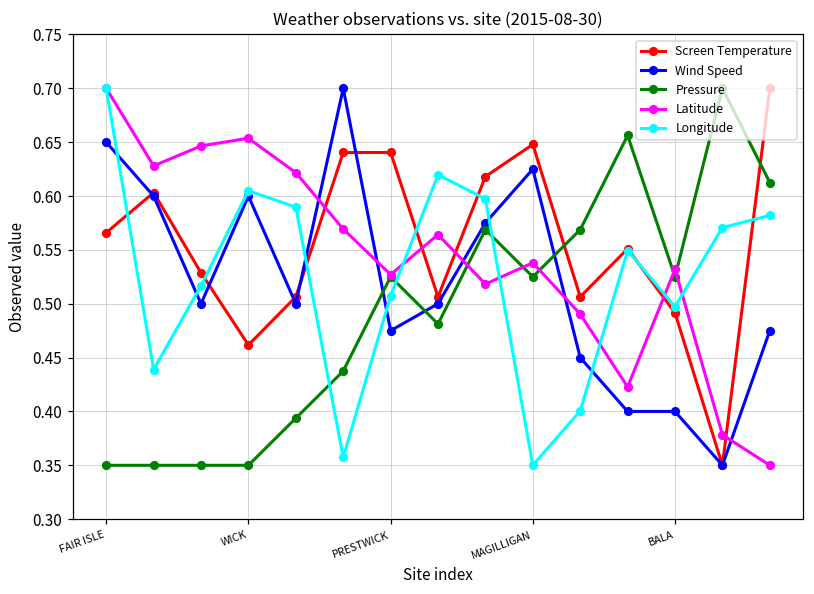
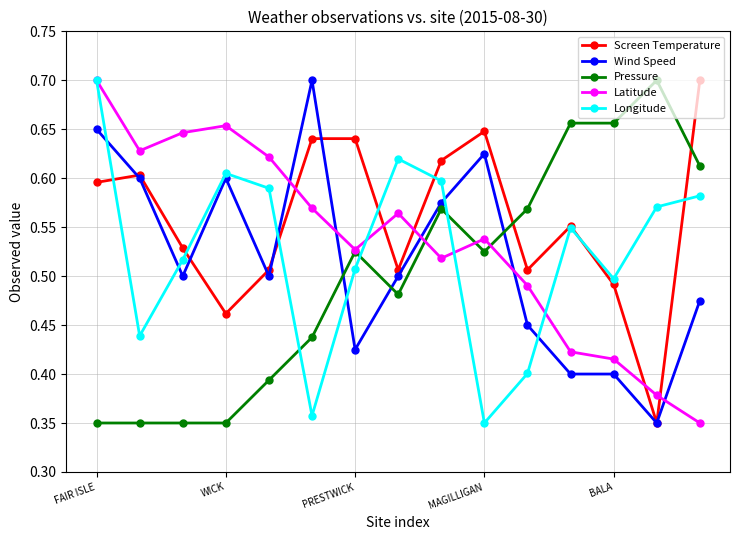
Screen Temperature, FAIR ISLE: 0.57 -> 0.60
Wind Speed, PRESTWICK: 0.48 -> 0.43
Pressure, BALA: 0.52 -> 0.66
Latitude, BALA: 0.53 -> 0.42
